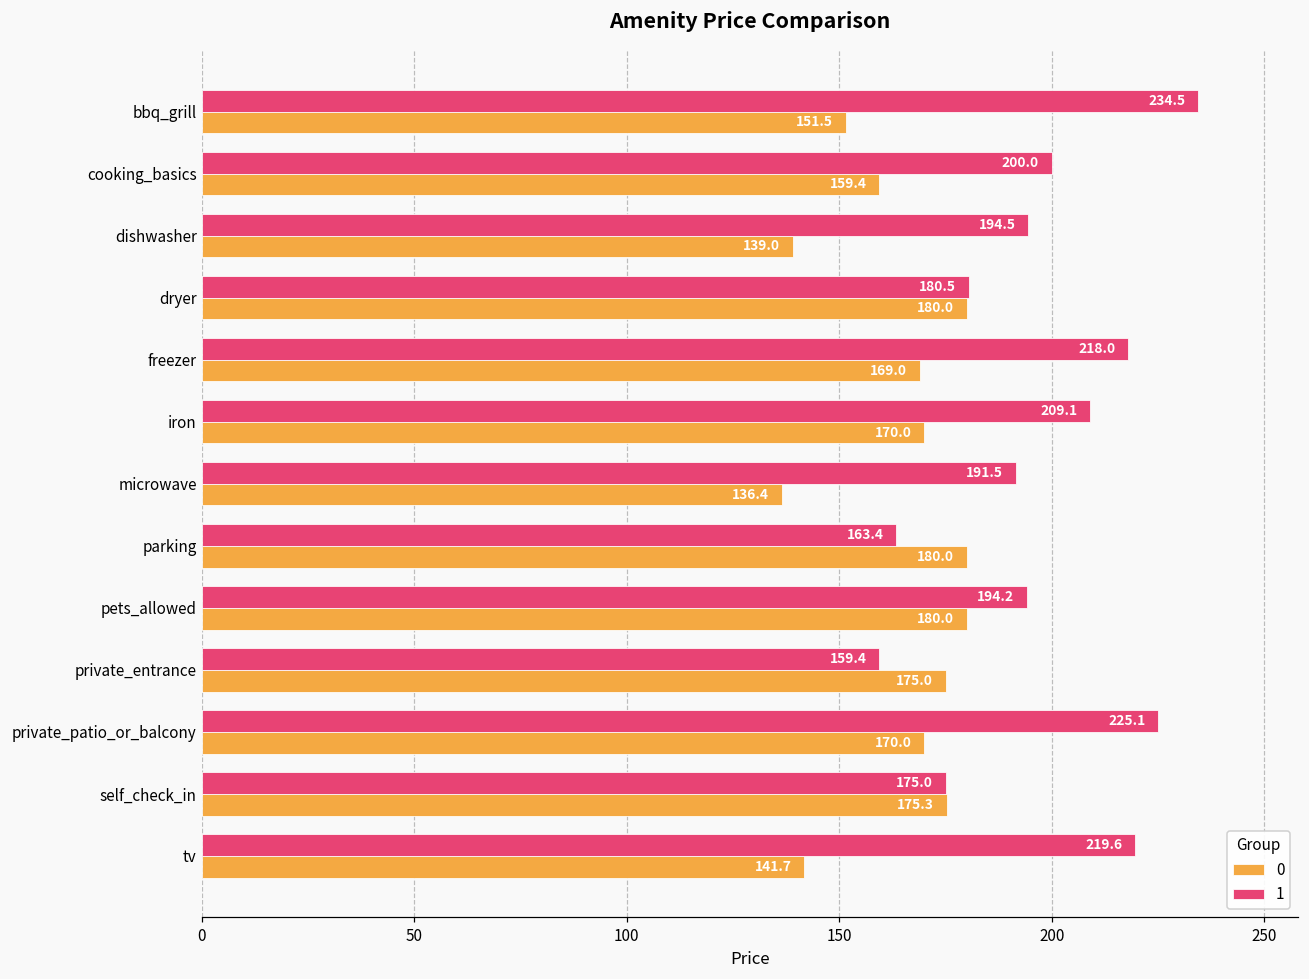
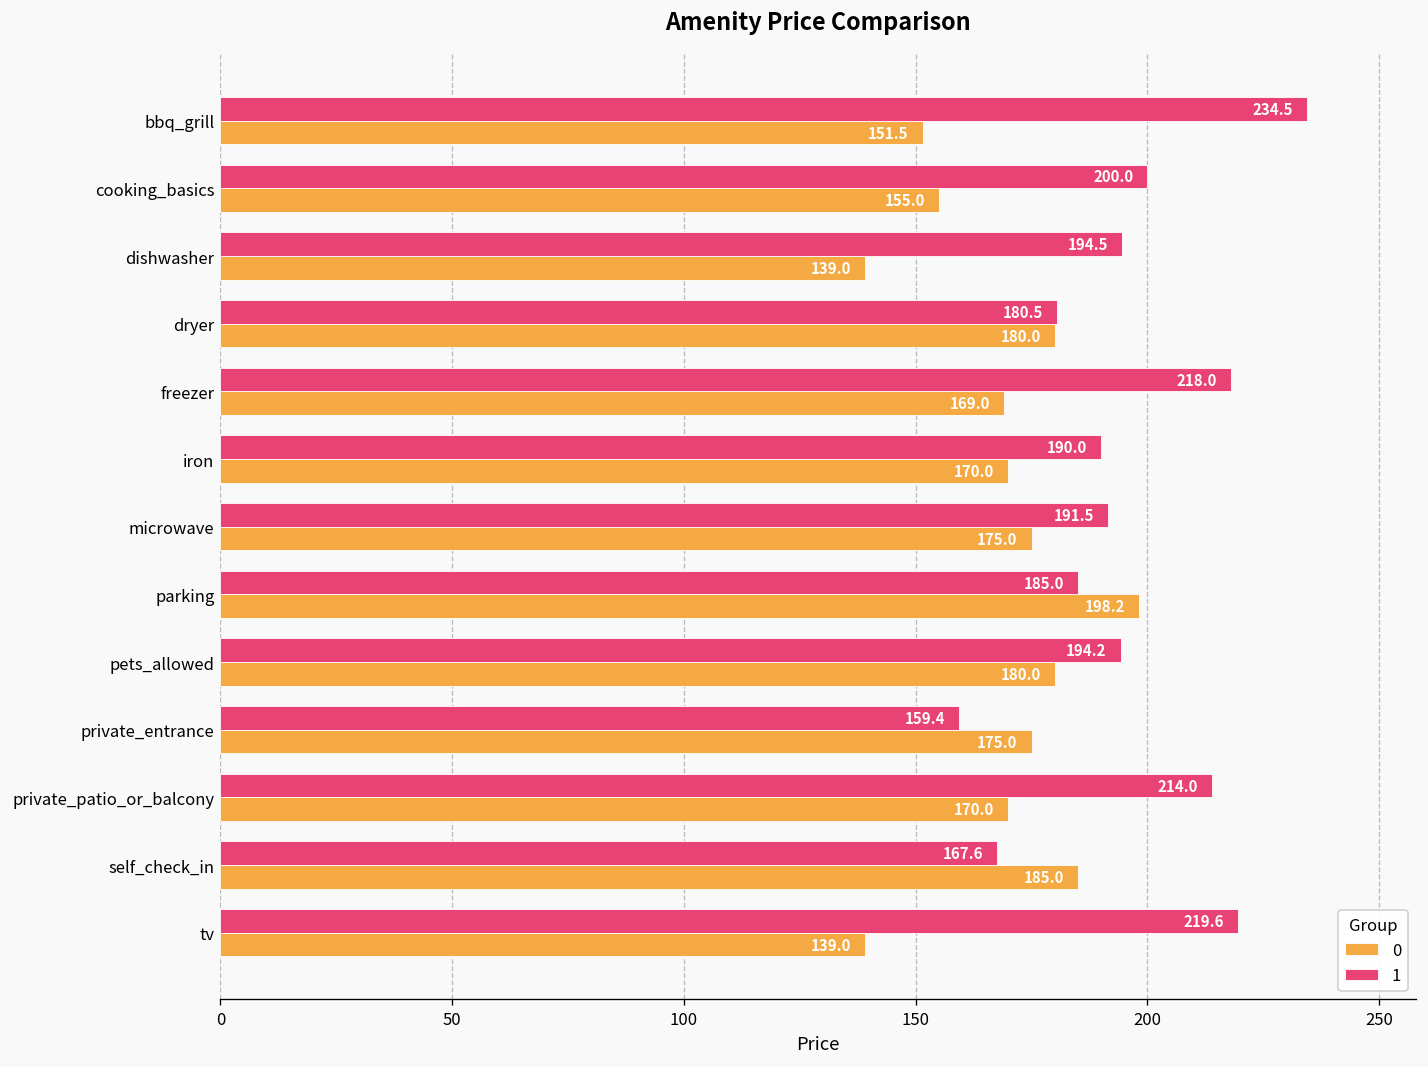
0, cooking_basics: 159.4 -> 155.0
1, iron: 209.1 -> 190.0
0, microwave: 136.4 -> 175.0
1, parking: 163.4 -> 185.0
0, parking: 180.0 -> 198.2
1, private_patio_or_balcony: 225.1 -> 214.0
1, self_check_in: 175.0 -> 167.6
0, self_check_in: 175.3 -> 185.0
0, tv: 141.7 -> 139.0
